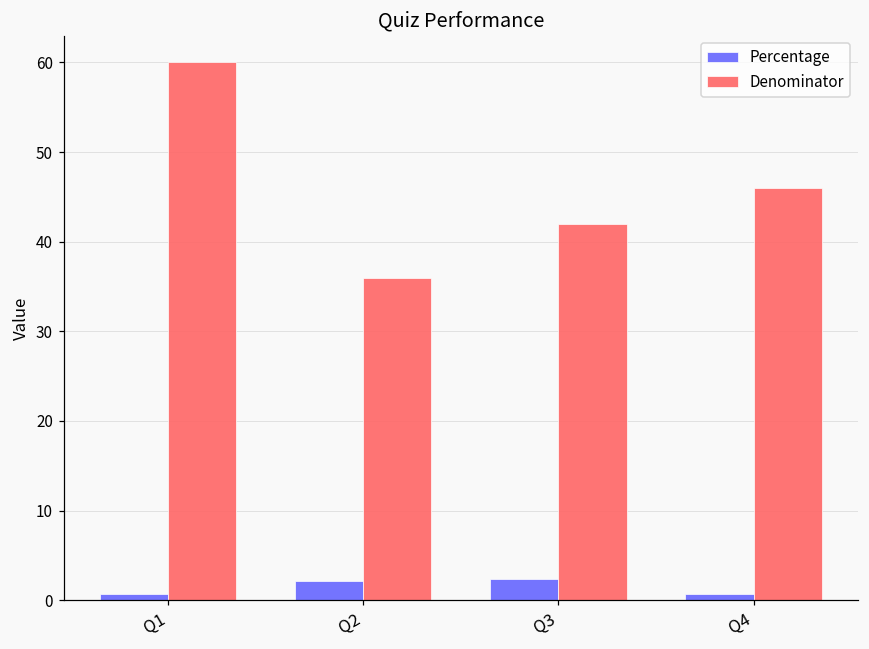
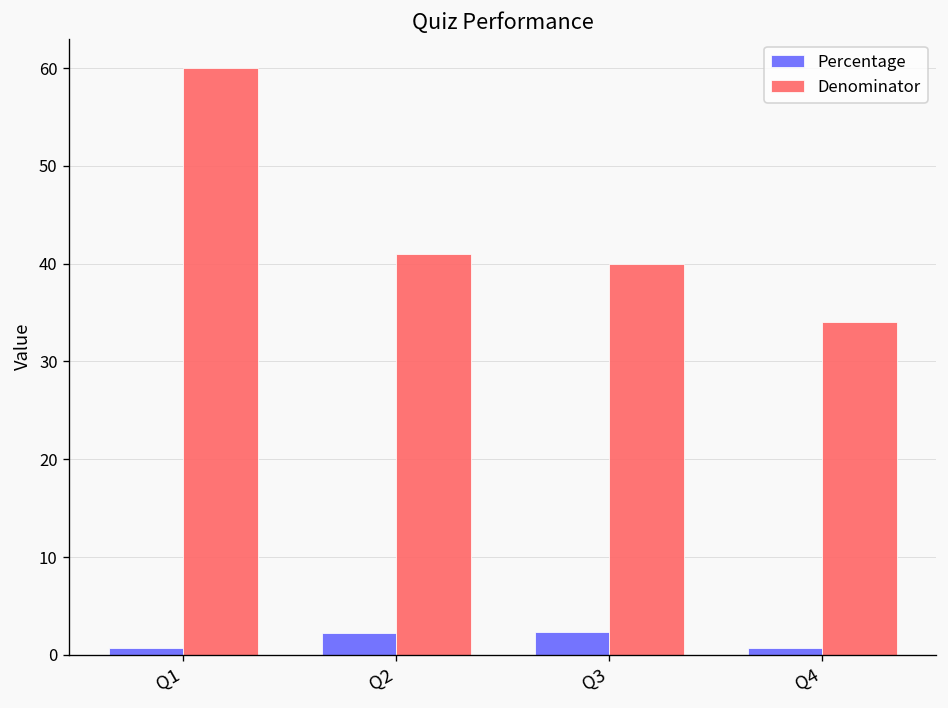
Denominator, Q2: 36 -> 41
Denominator, Q3: 42 -> 40
Denominator, Q4: 46 -> 34
